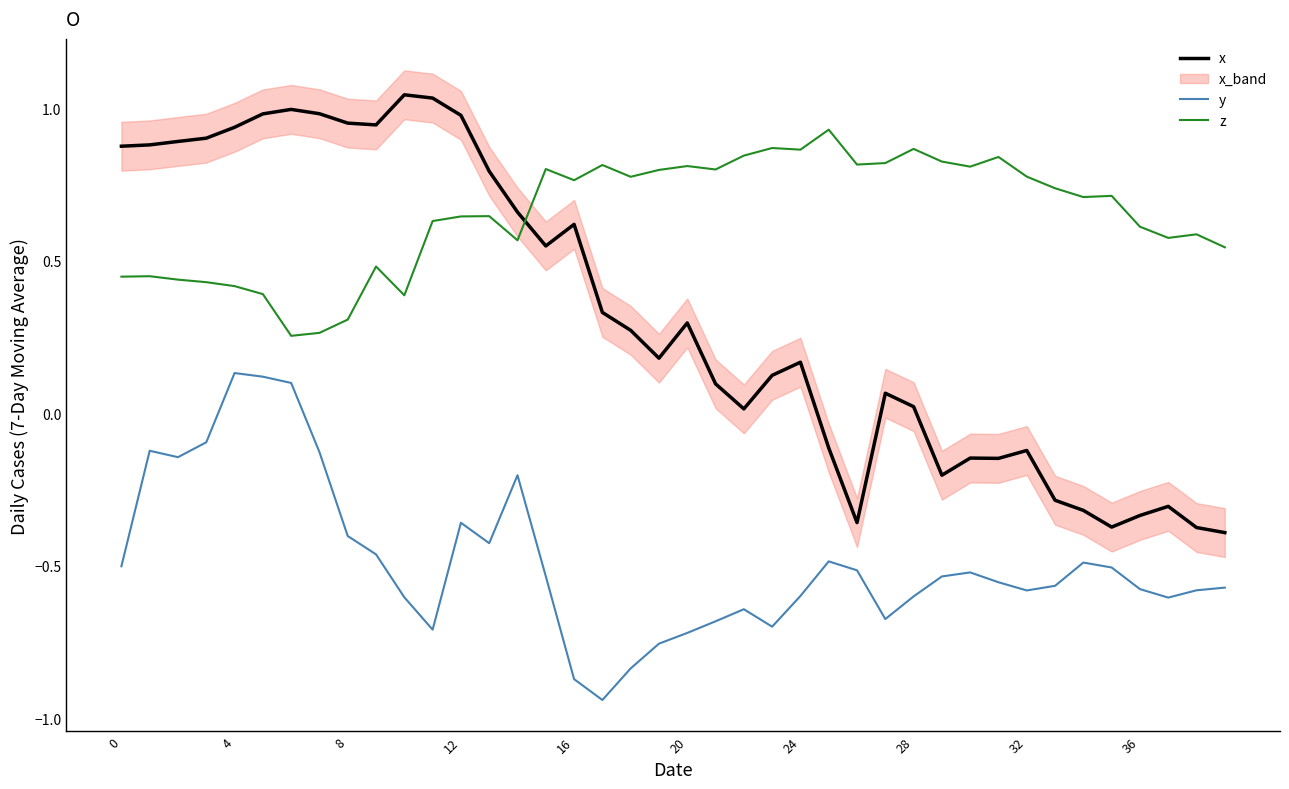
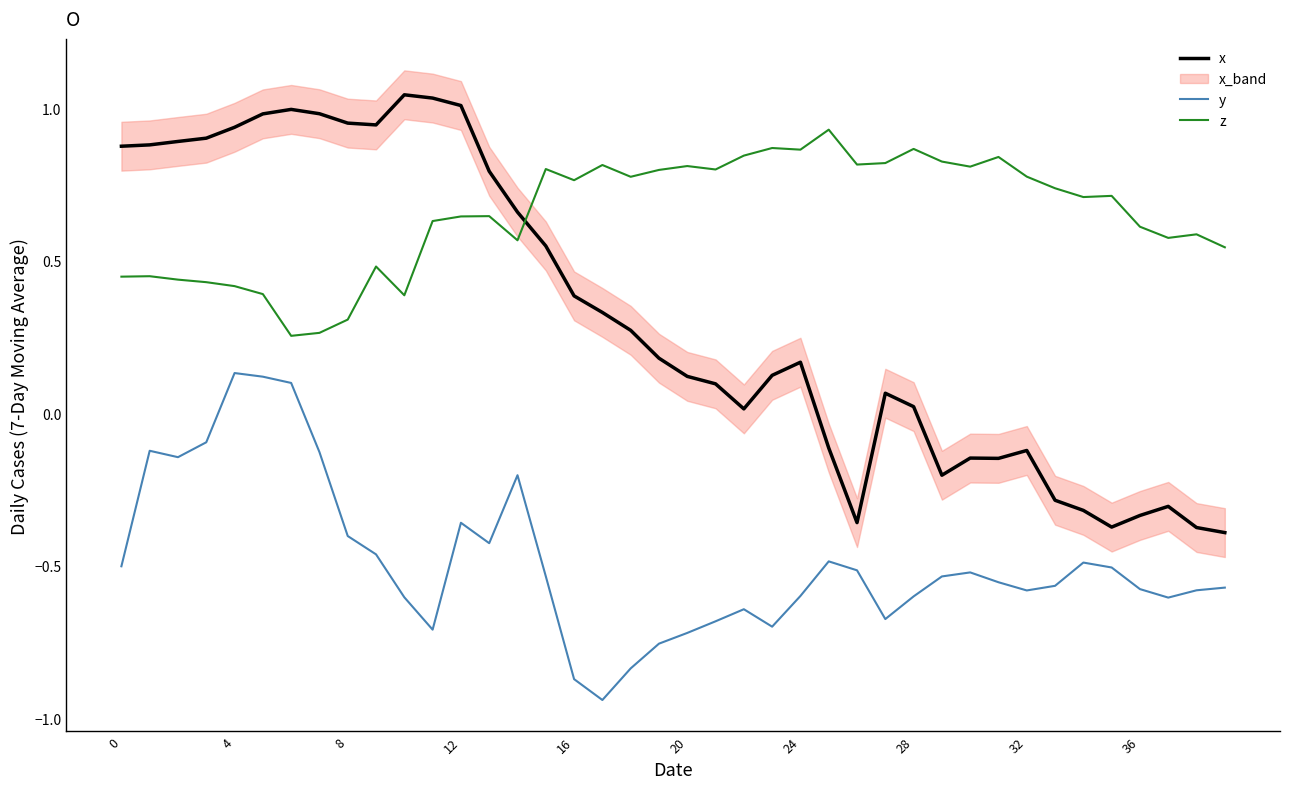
x, 12: 0.98 -> 1.01
x, 16: 0.62 -> 0.38
x, 20: 0.30 -> 0.12
